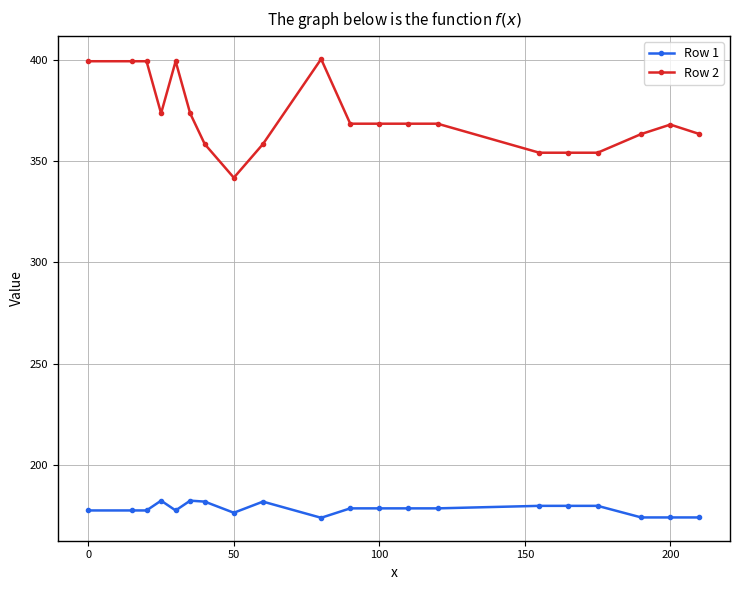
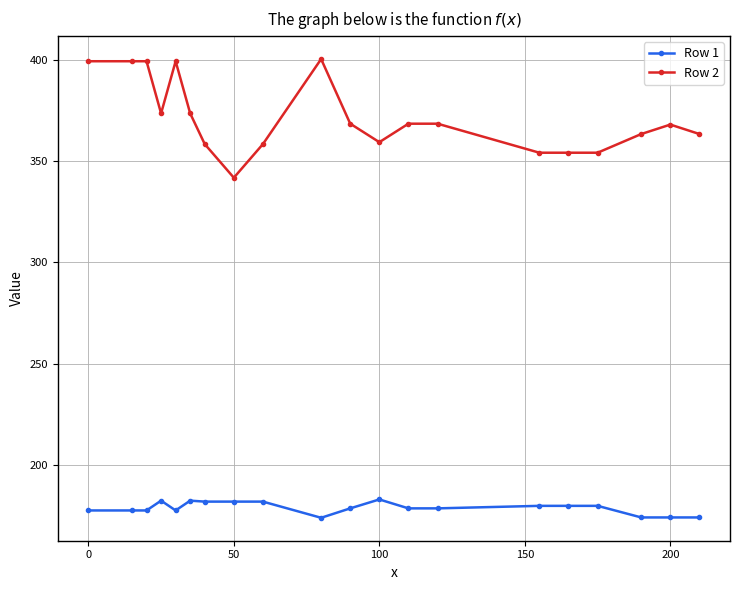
Row 1, 50: 176 -> 182
Row 1, 100: 179 -> 183
Row 2, 100: 368 -> 359
